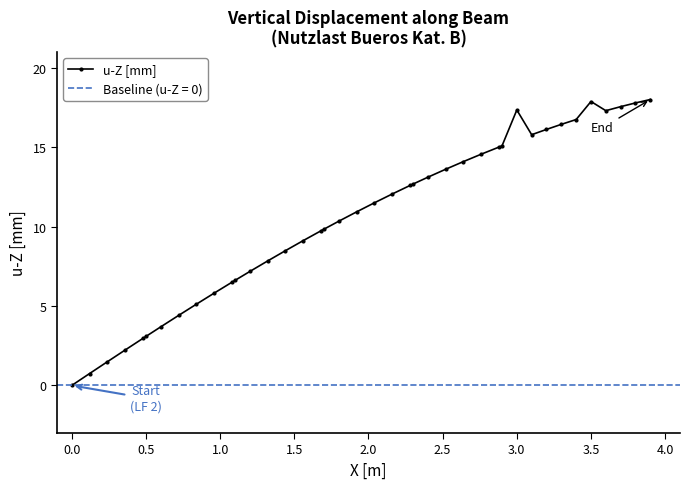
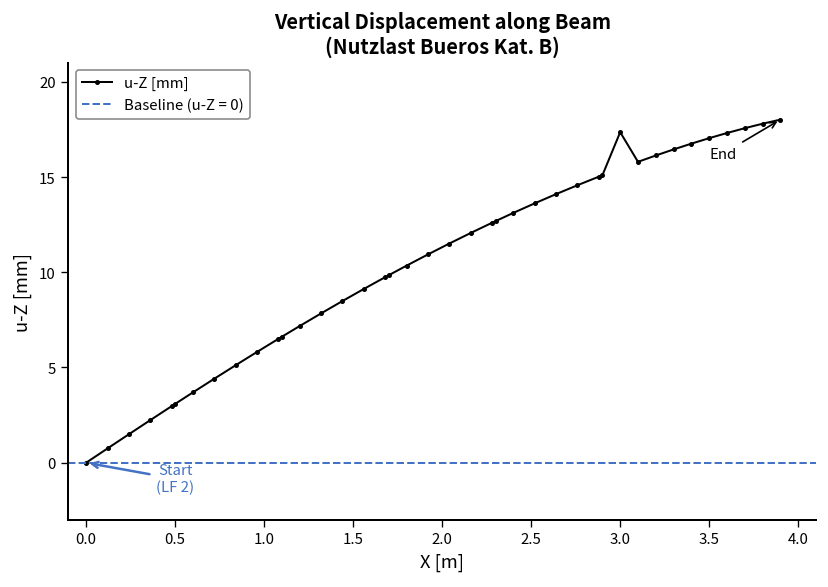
3.5: 17.9 -> 17.0
